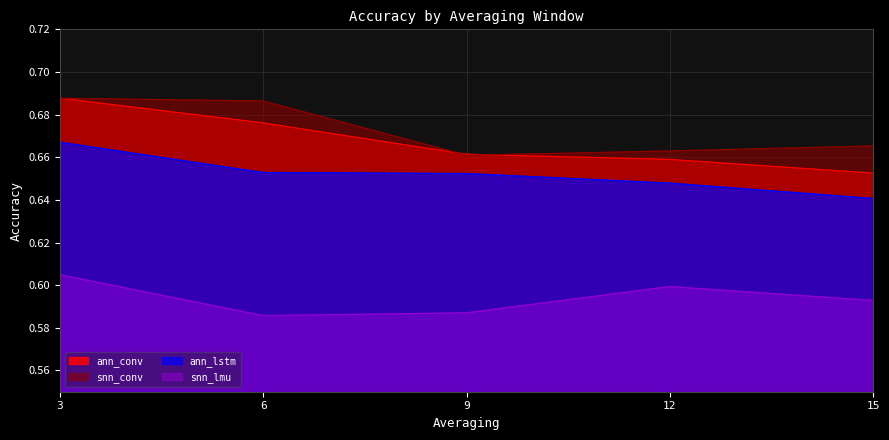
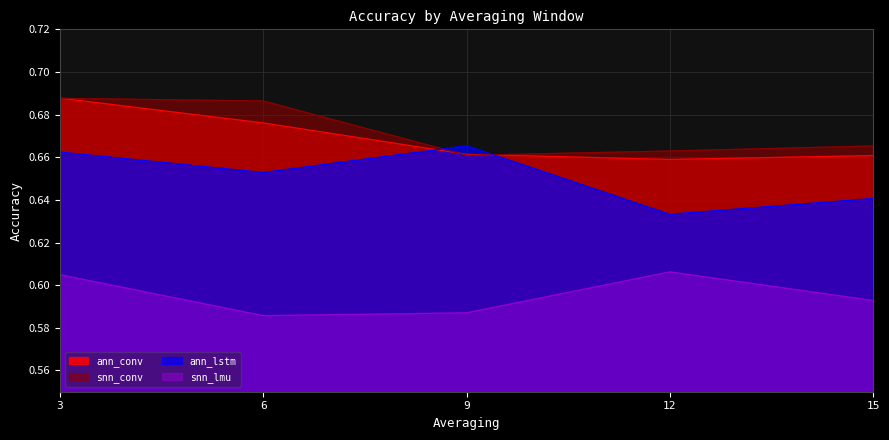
ann_lstm, 3: 0.667 -> 0.662
ann_lstm, 9: 0.652 -> 0.665
ann_lstm, 12: 0.648 -> 0.633
snn_lmu, 12: 0.599 -> 0.606
ann_conv, 15: 0.653 -> 0.661
